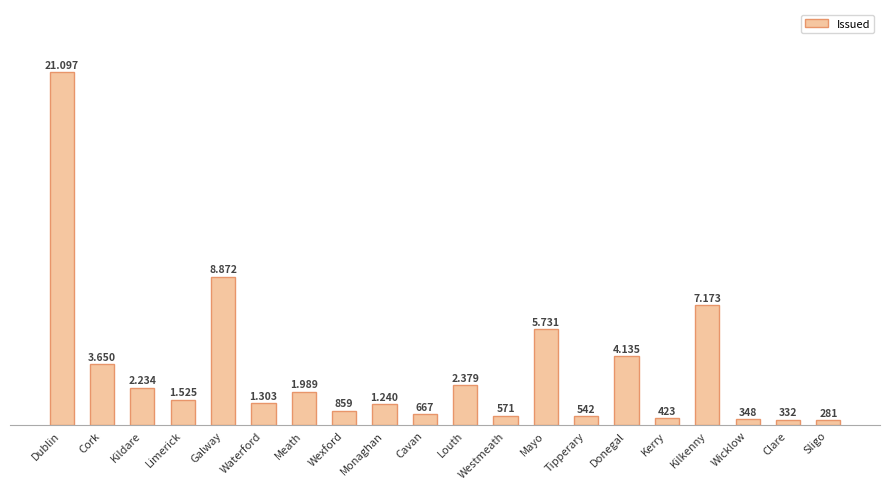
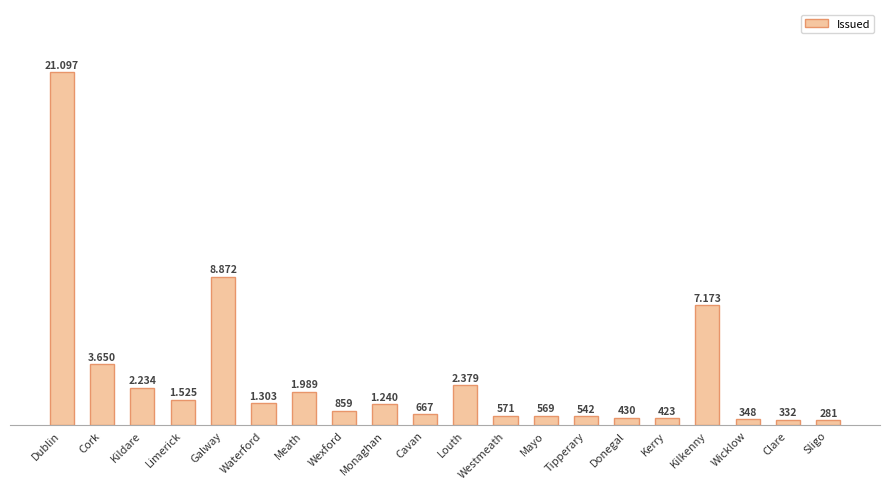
Mayo: 5.731 -> 569
Donegal: 4.135 -> 430
